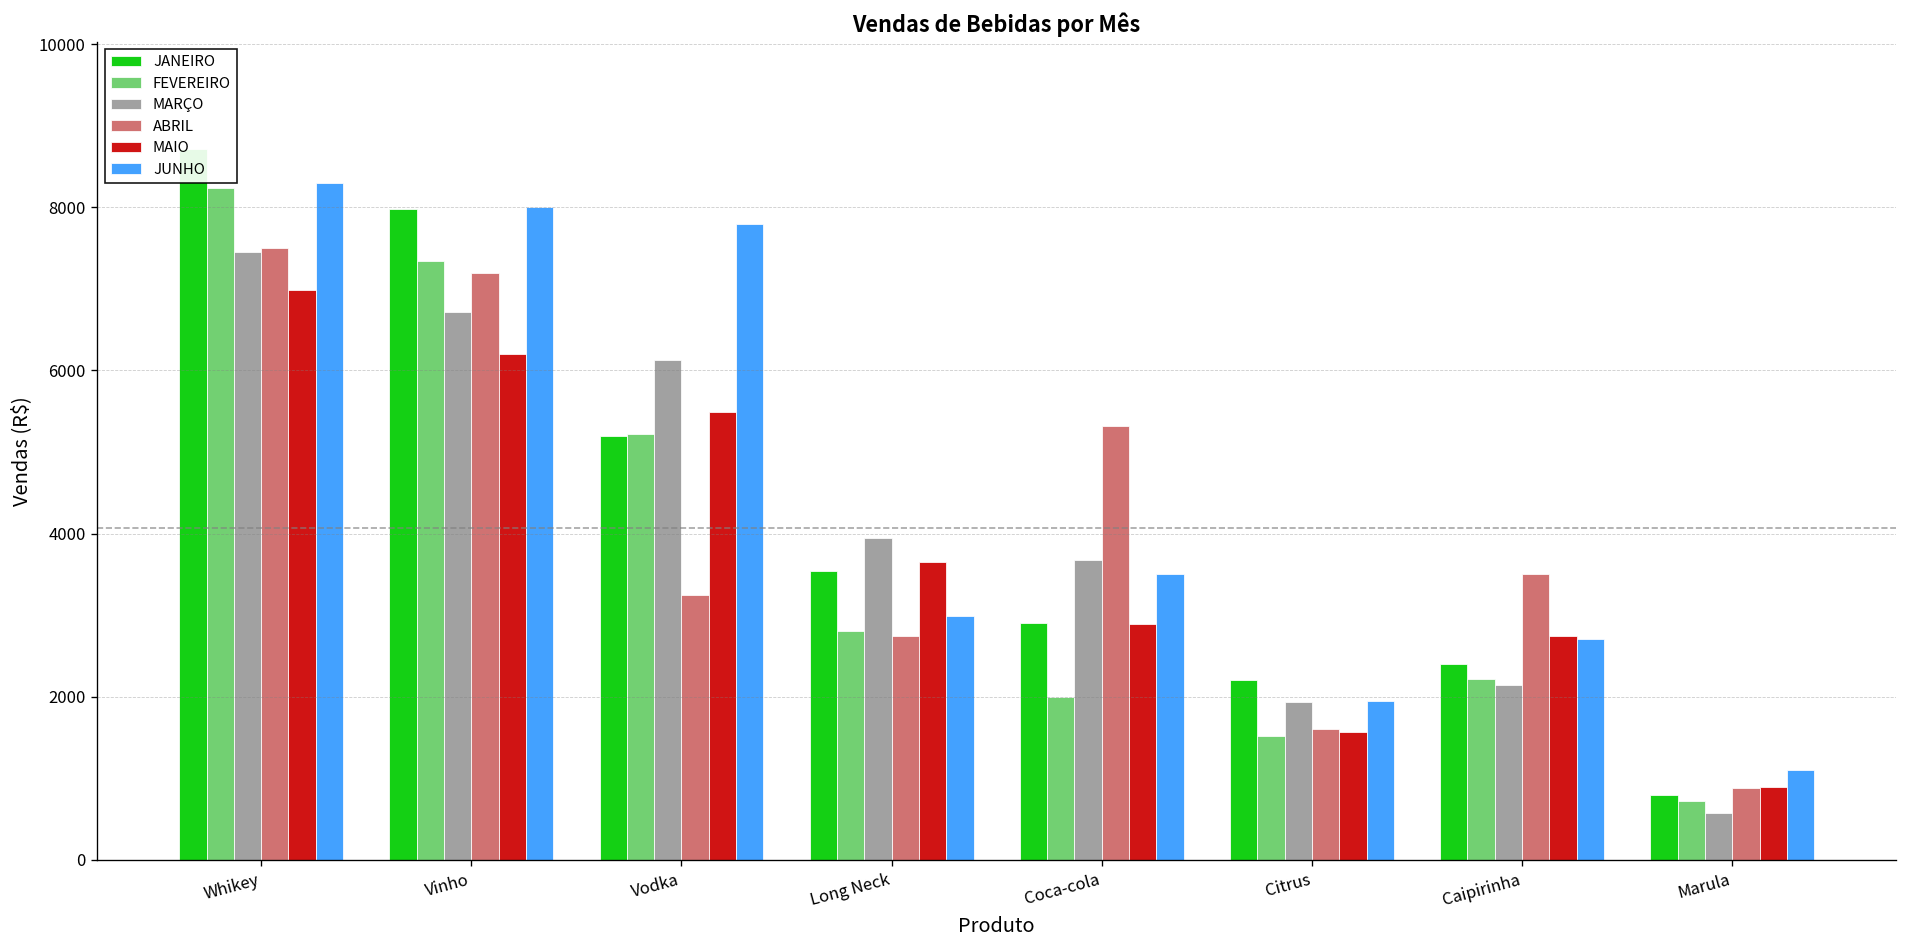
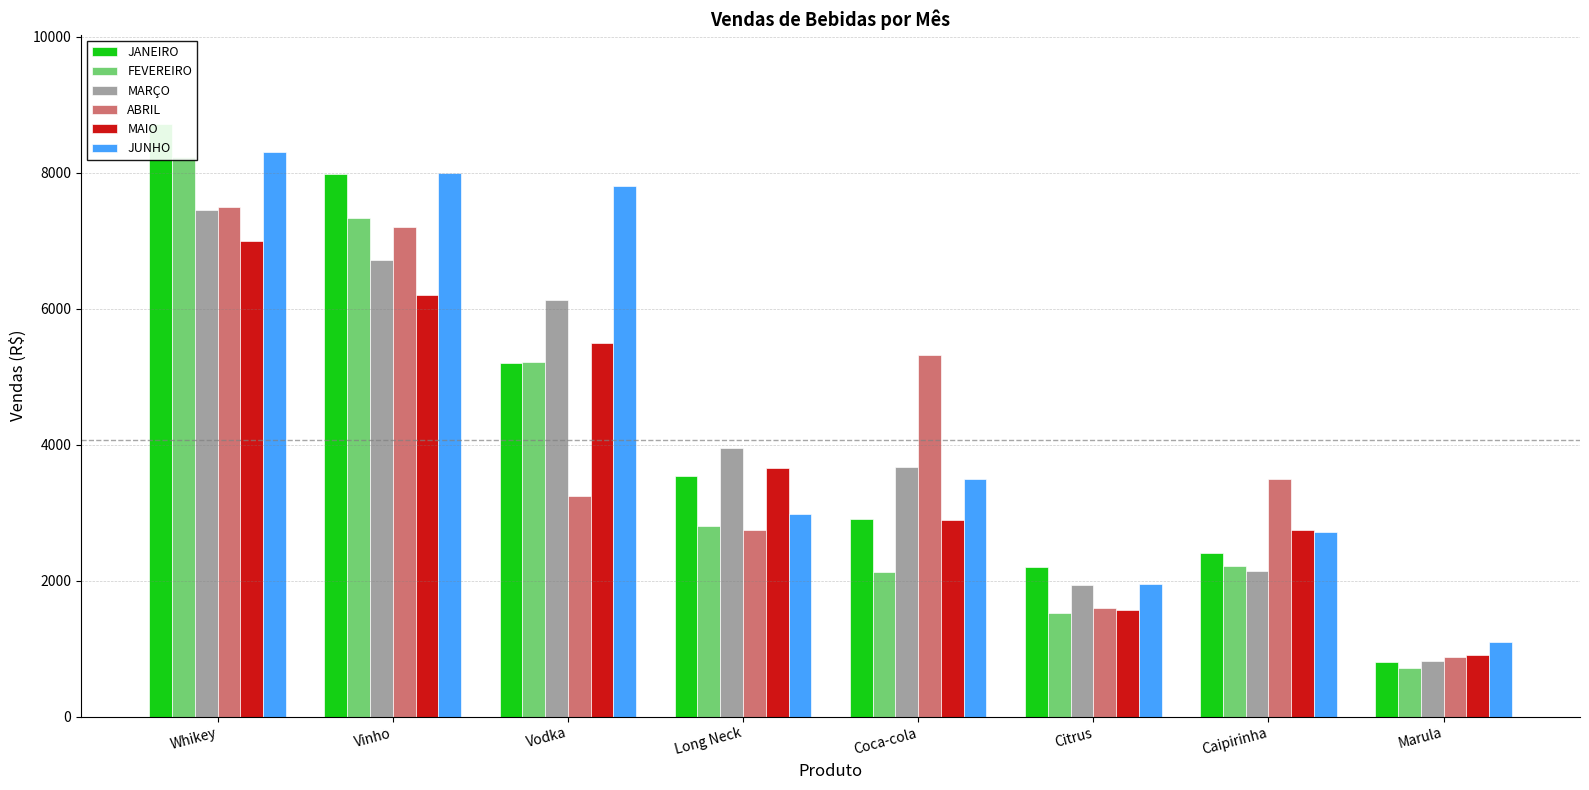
FEVEREIRO, Coca-cola: 2000 -> 2100
MARÇO, Marula: 600 -> 800
